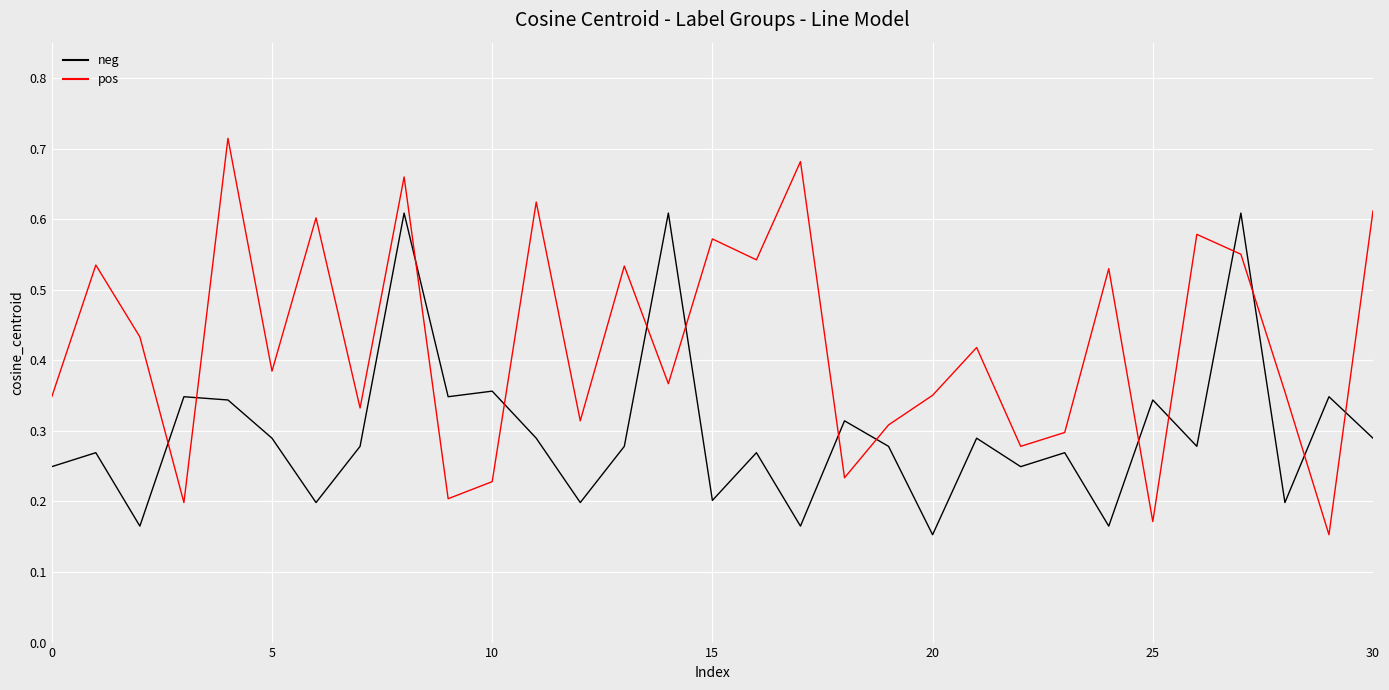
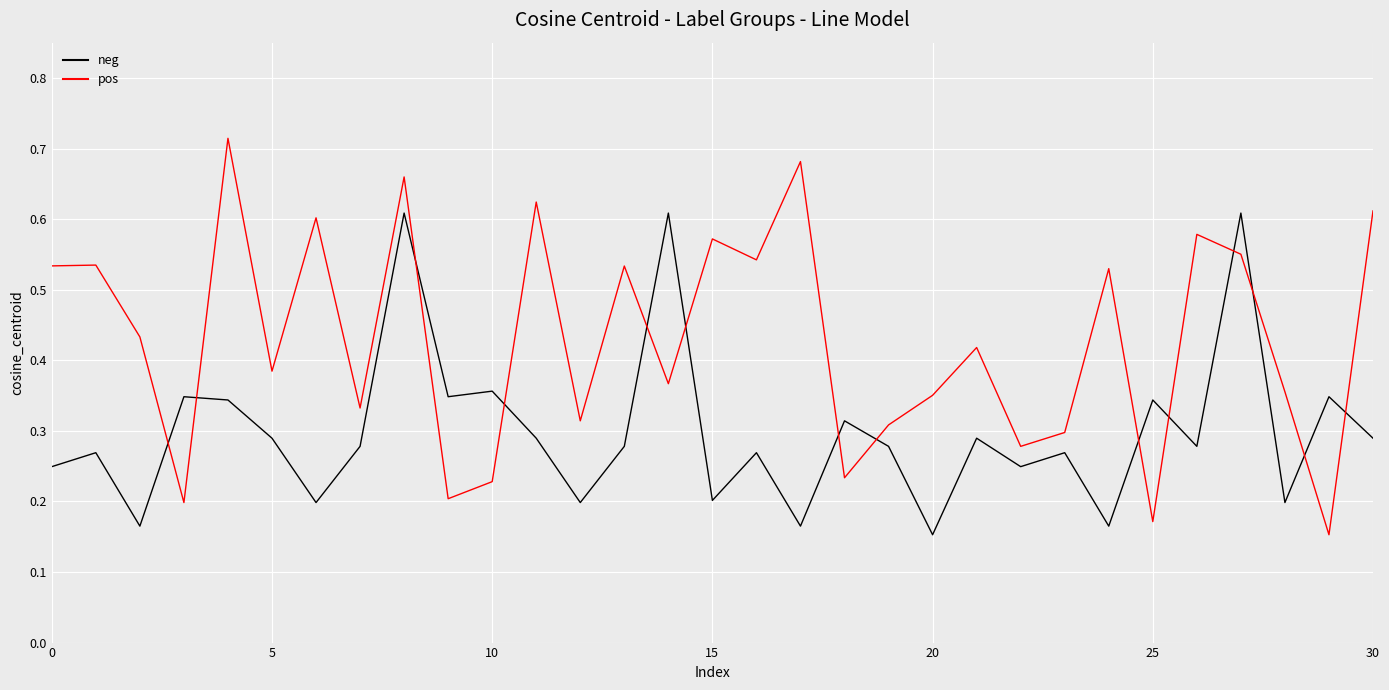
pos, 0: 0.35 -> 0.53
